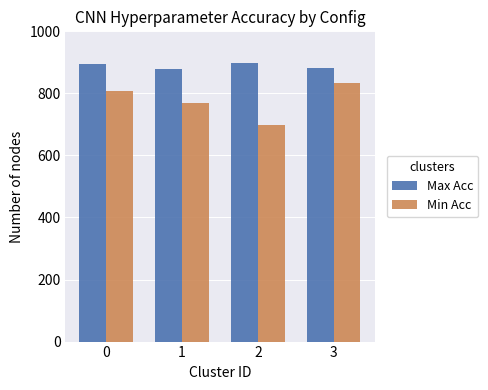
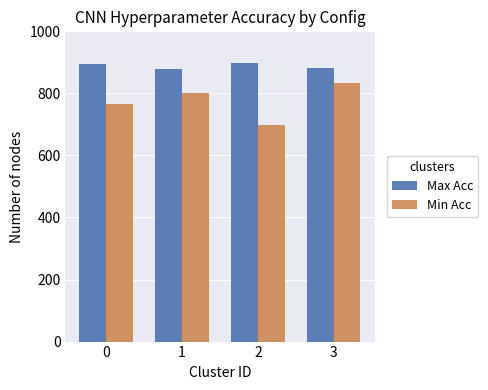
Min Acc, 0: 810 -> 760
Min Acc, 1: 770 -> 800
